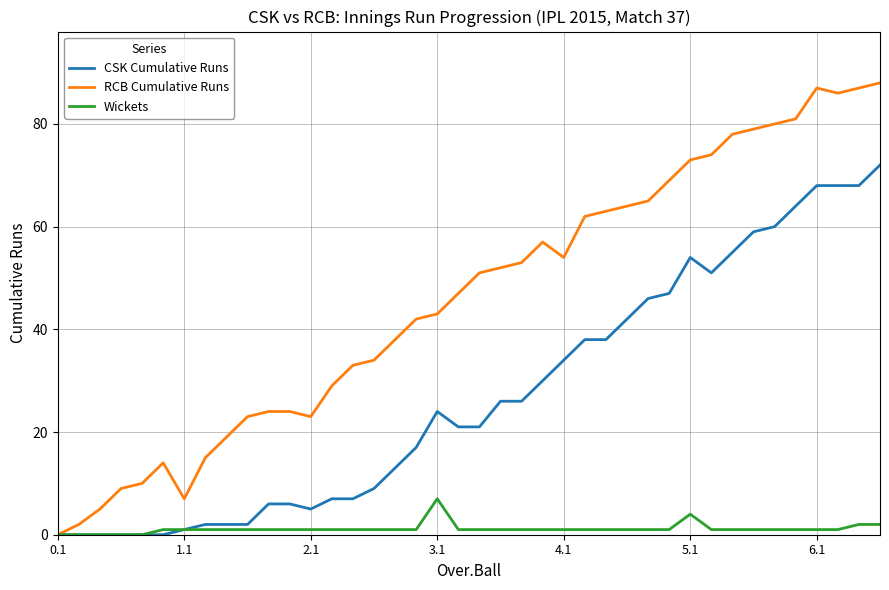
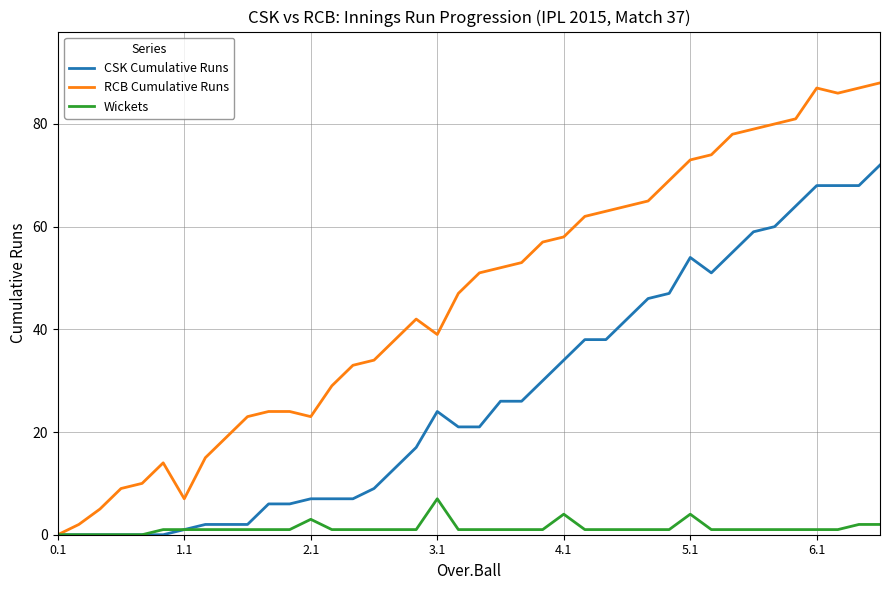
CSK Cumulative Runs, 2.1: 5 -> 7
Wickets, 2.1: 1 -> 3
RCB Cumulative Runs, 3.1: 43 -> 39
RCB Cumulative Runs, 4.1: 54 -> 58
Wickets, 4.1: 1 -> 4
